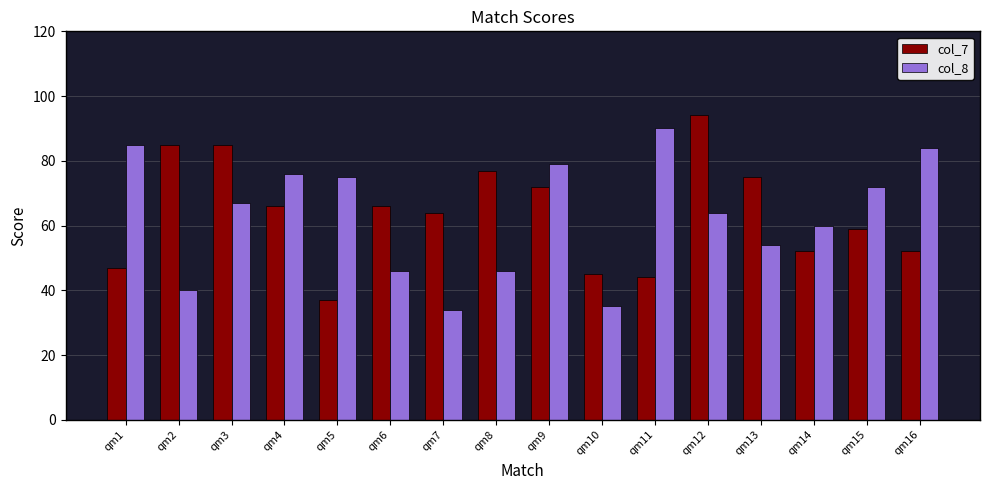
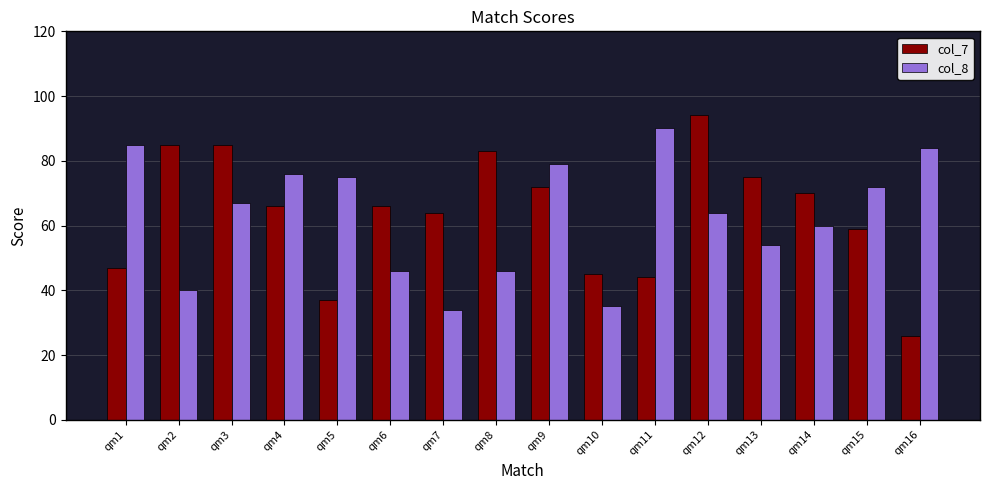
col_7, qm8: 77 -> 83
col_7, qm14: 52 -> 70
col_7, qm16: 52 -> 26
